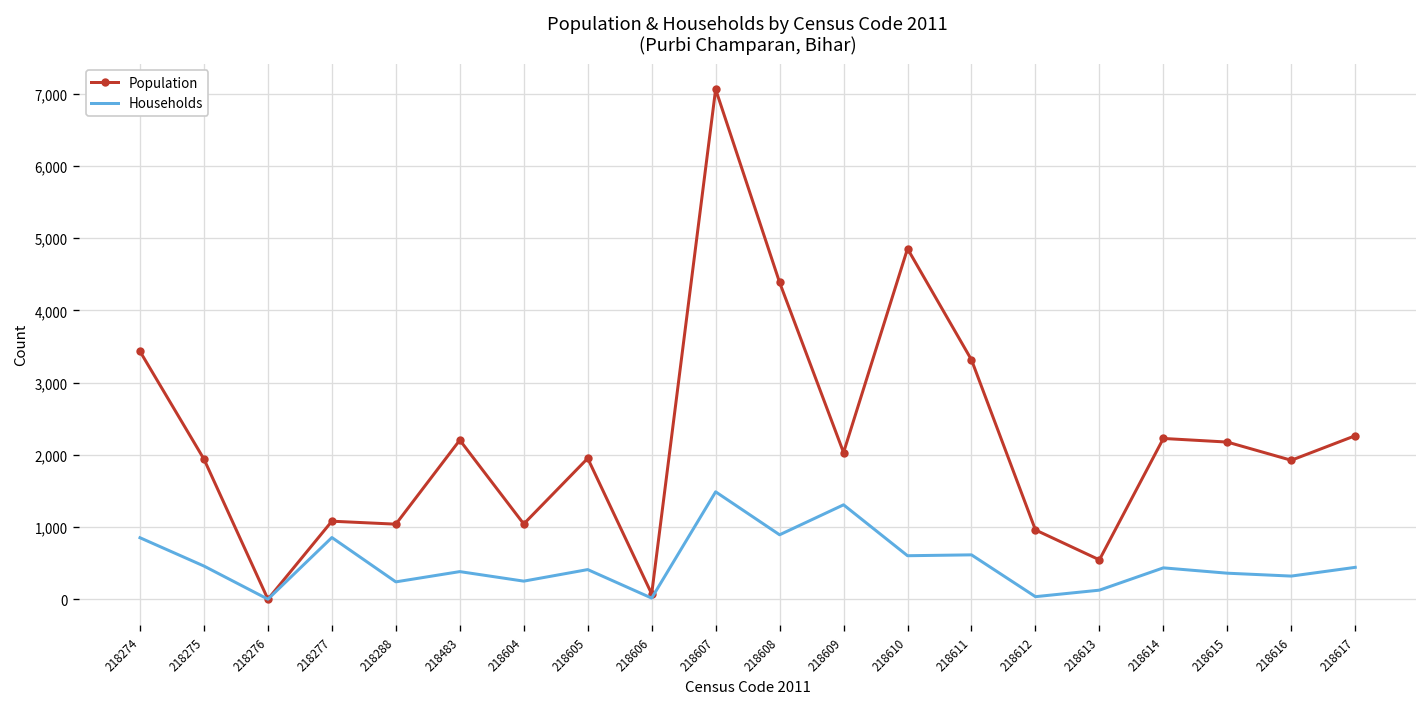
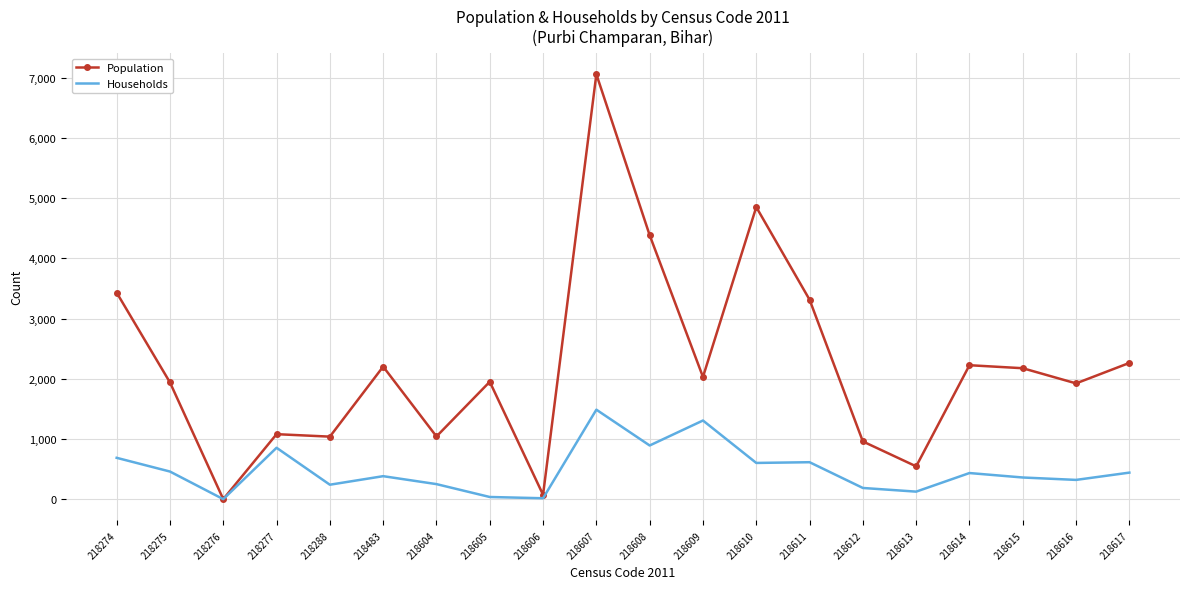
Households, 218274: 900 -> 700
Households, 218605: 400 -> 0
Households, 218612: 0 -> 200
